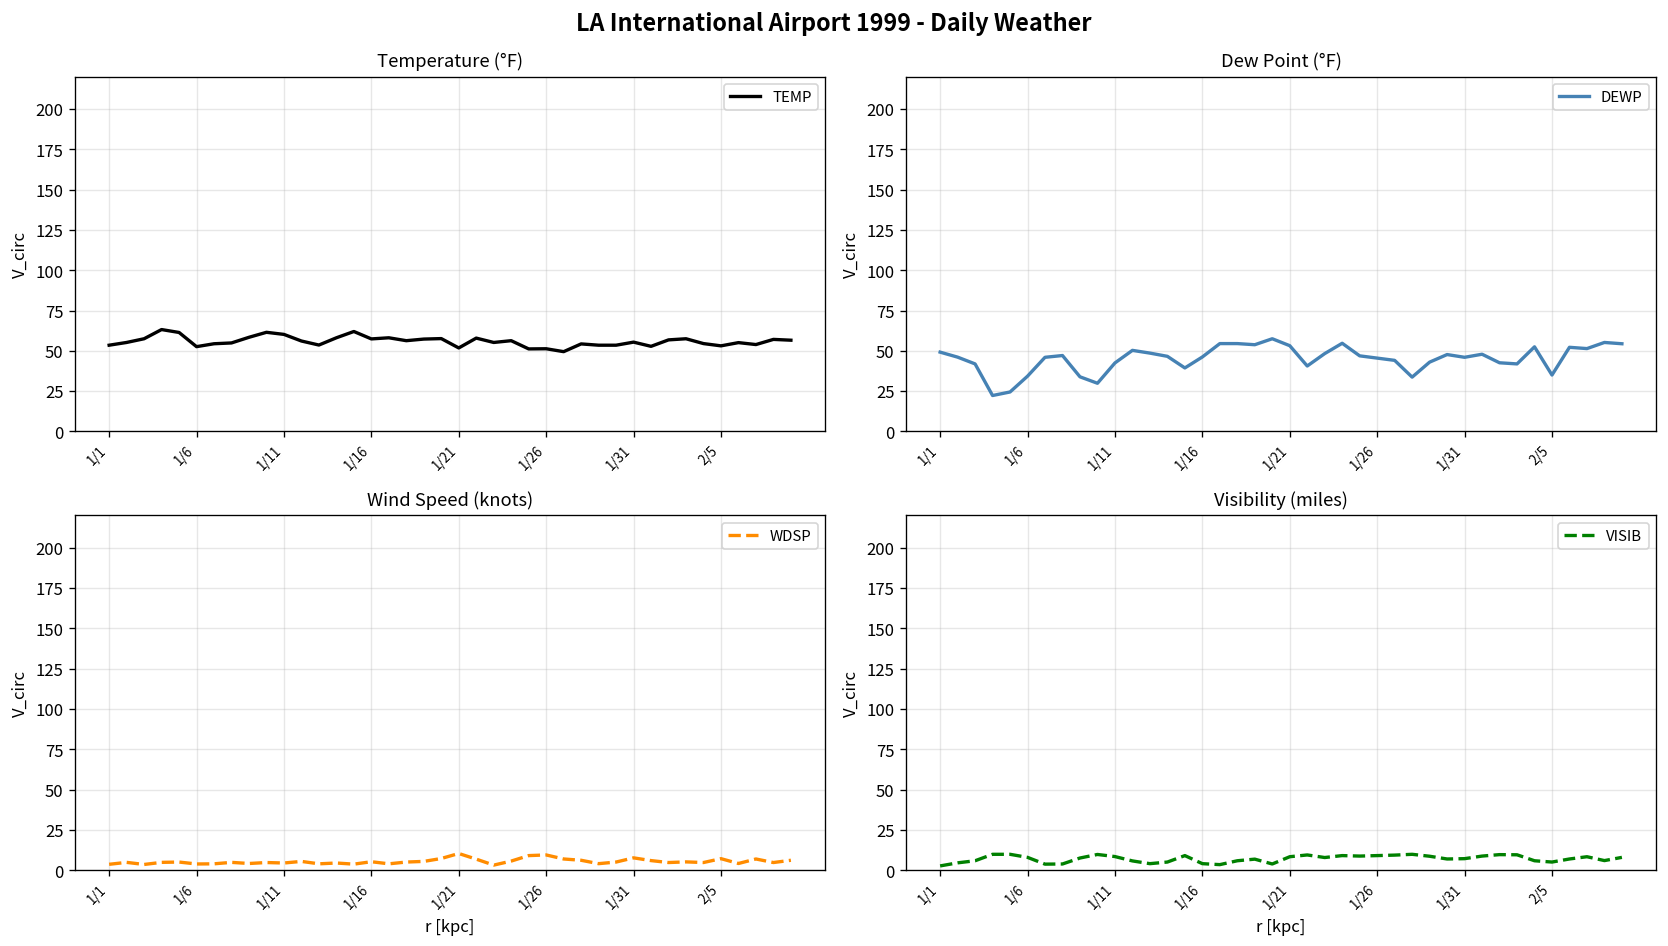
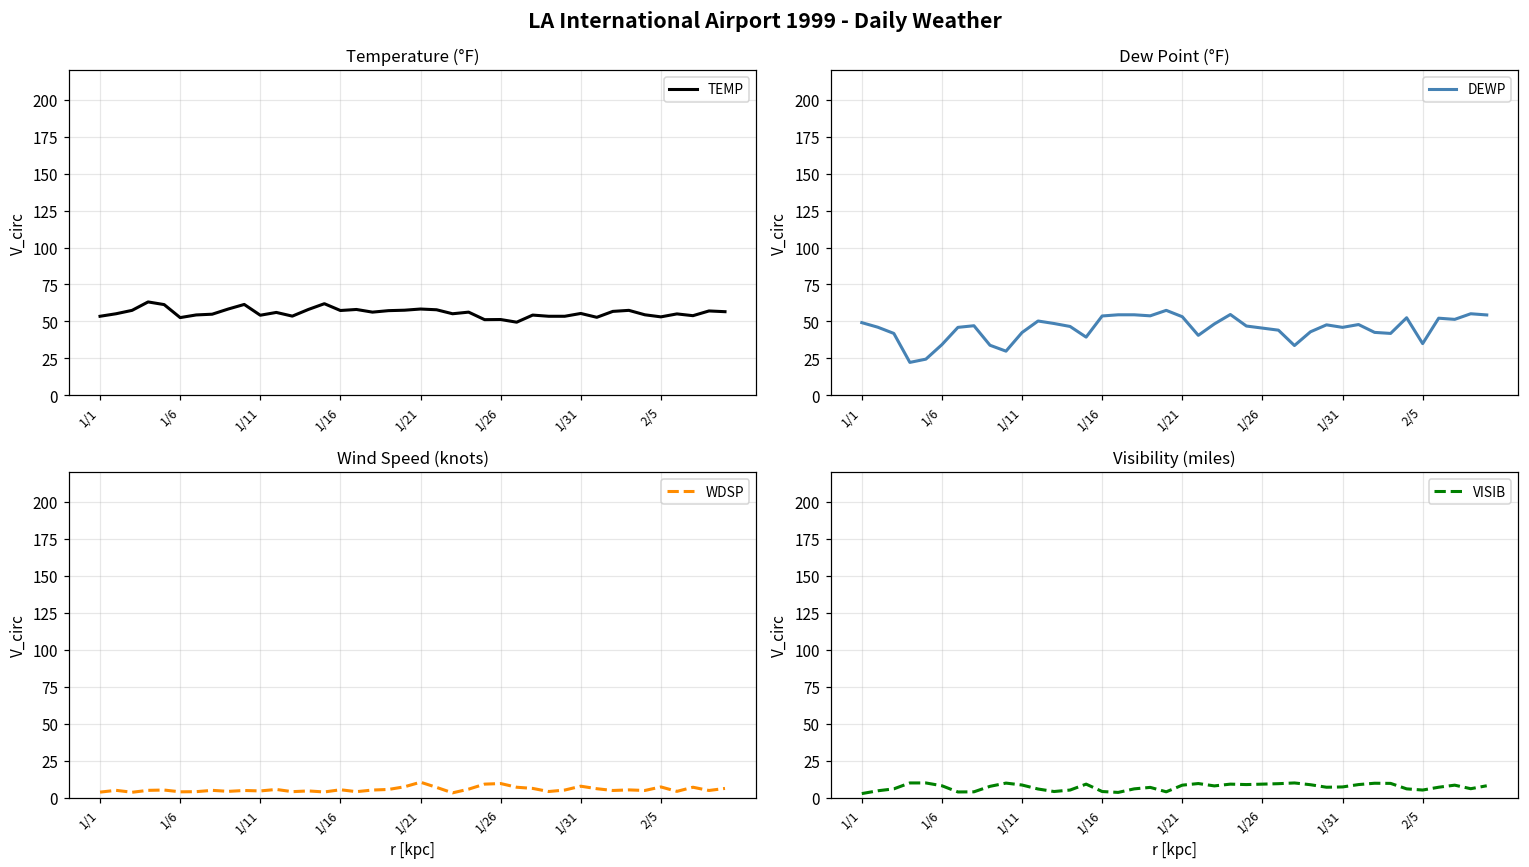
Temperature (°F), 1/11: 60 -> 54
Temperature (°F), 1/21: 52 -> 58
Dew Point (°F), 1/16: 46 -> 54
